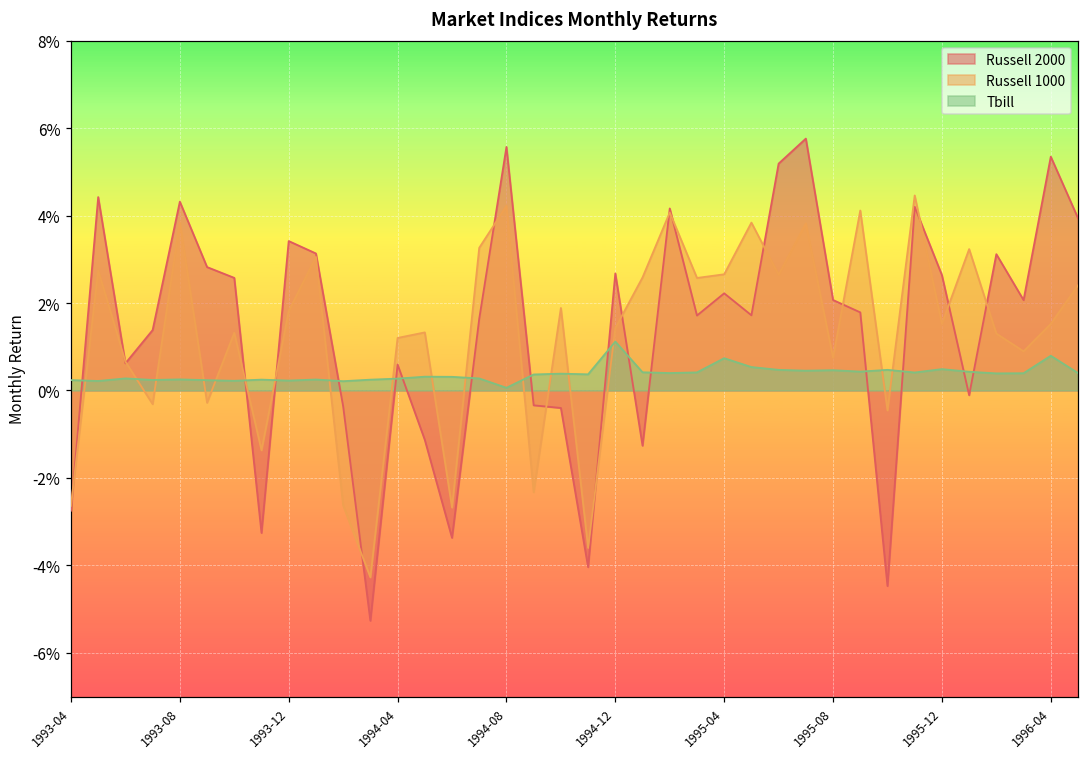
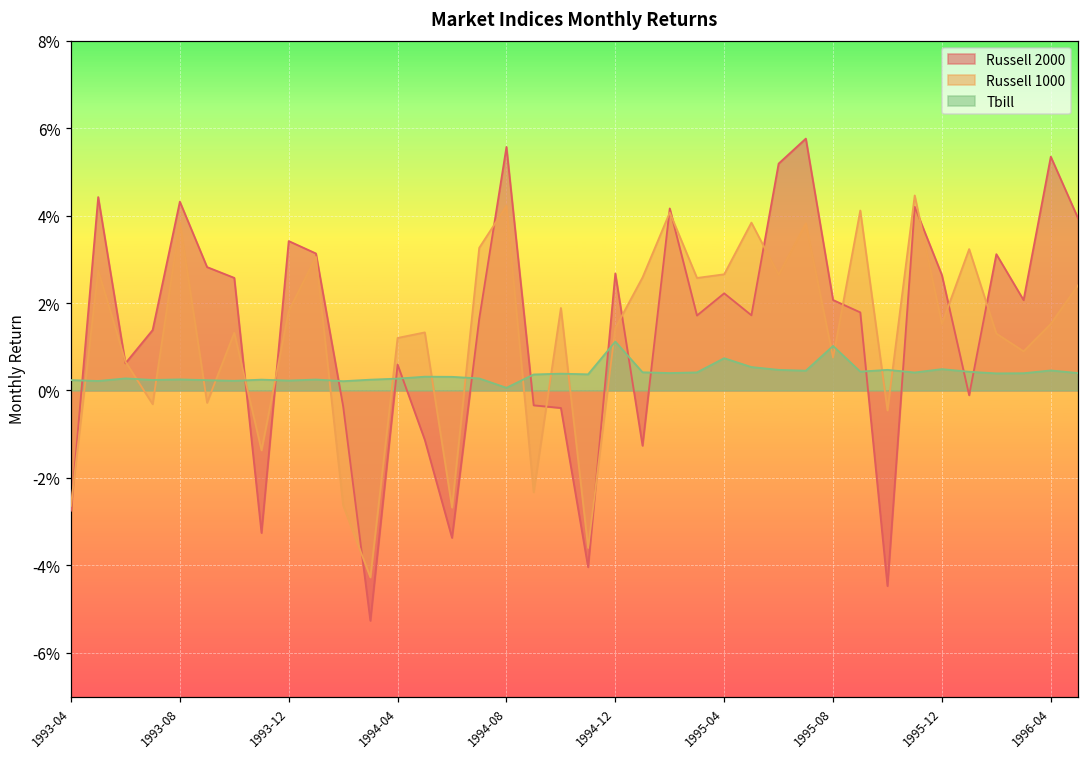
Tbill, 1995-08: 0.5% -> 1.0%
Tbill, 1996-04: 0.8% -> 0.5%
